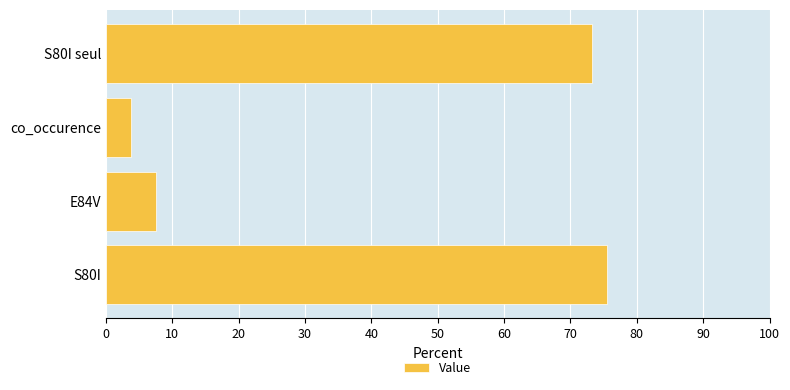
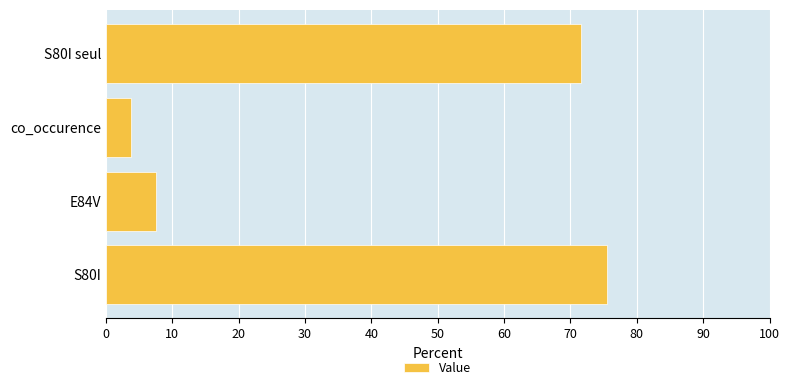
S80I seul: 73 -> 72
